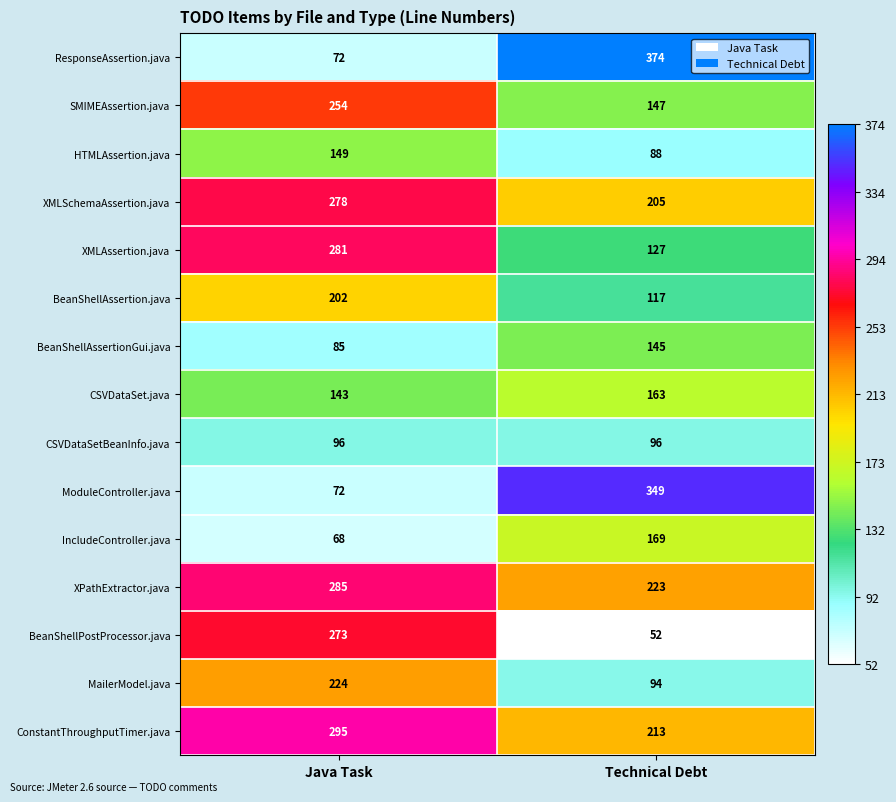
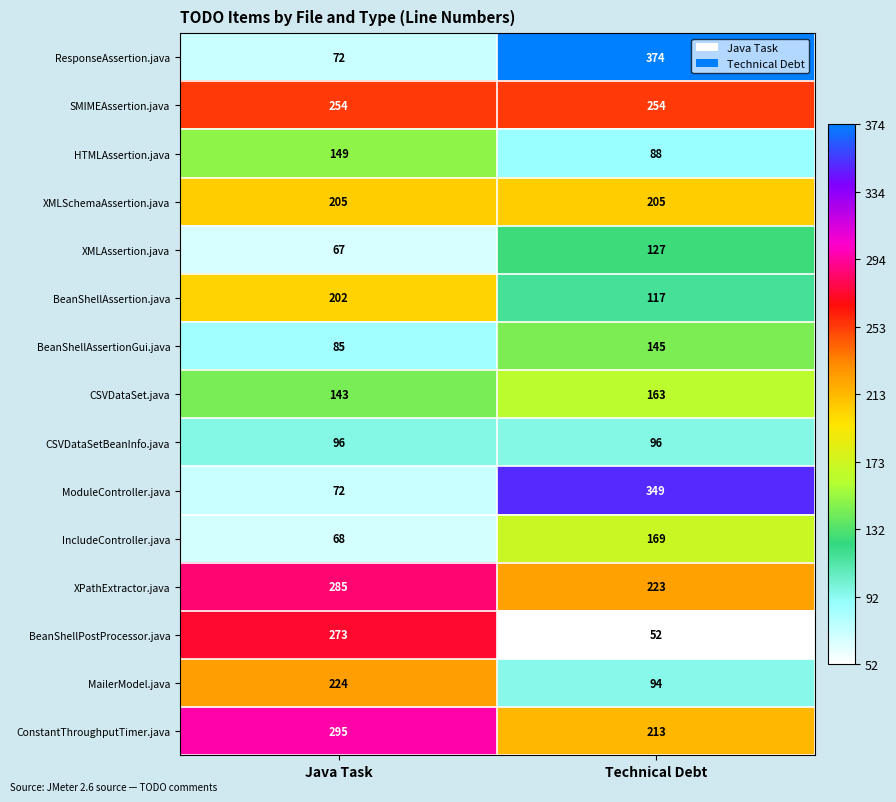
SMIMEAssertion.java, Technical Debt: 147 -> 254
XMLSchemaAssertion.java, Java Task: 278 -> 205
XMLAssertion.java, Java Task: 281 -> 67
